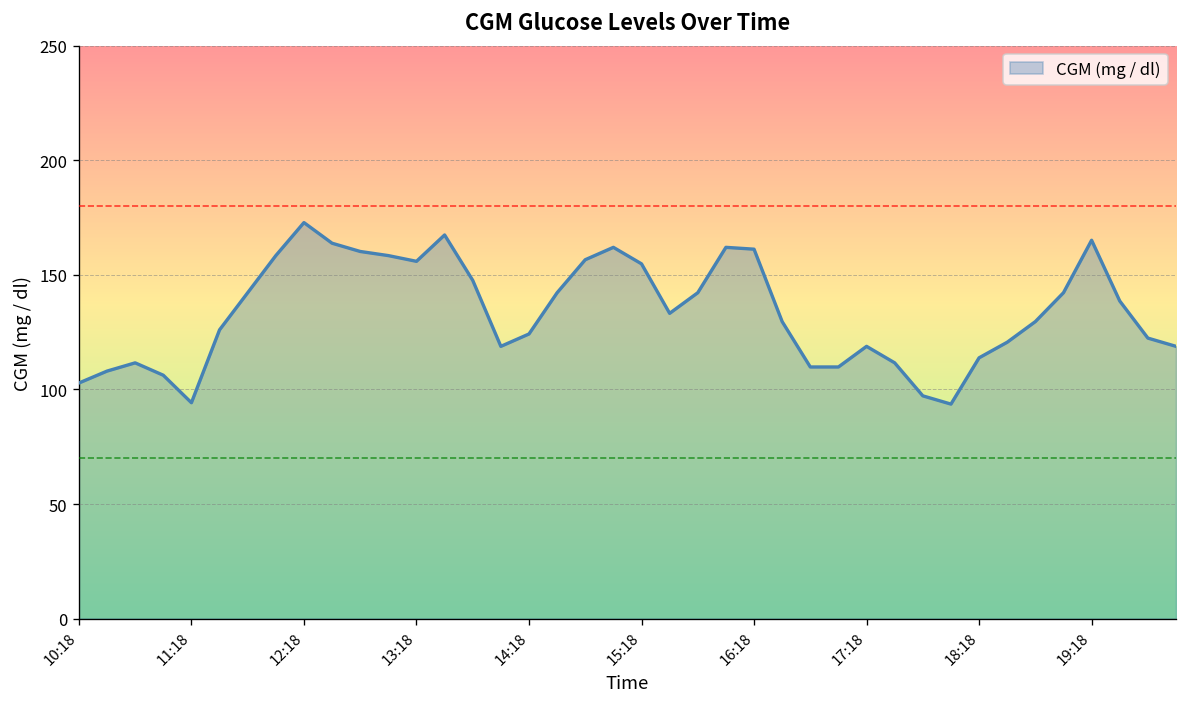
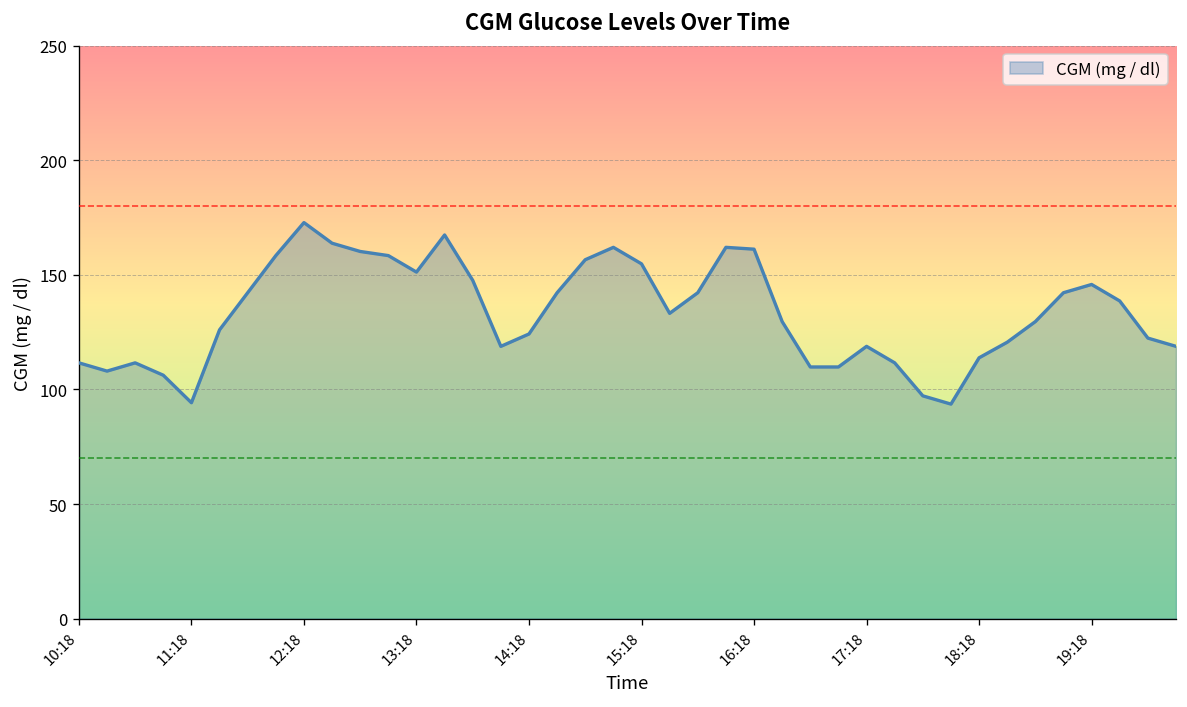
10:18: 103 -> 112
13:18: 156 -> 151
19:18: 165 -> 146
